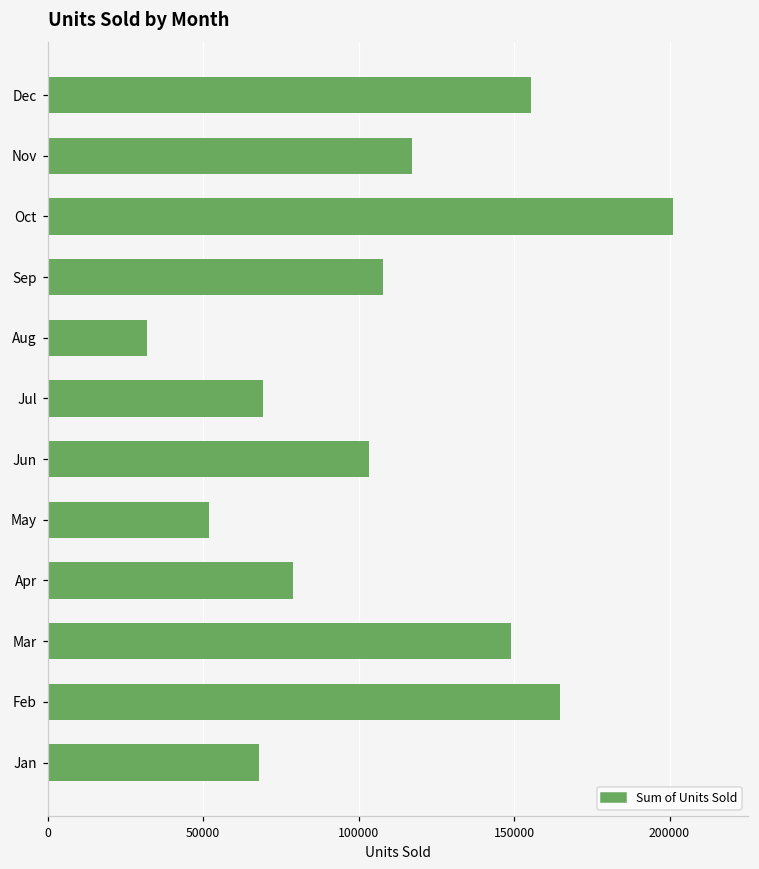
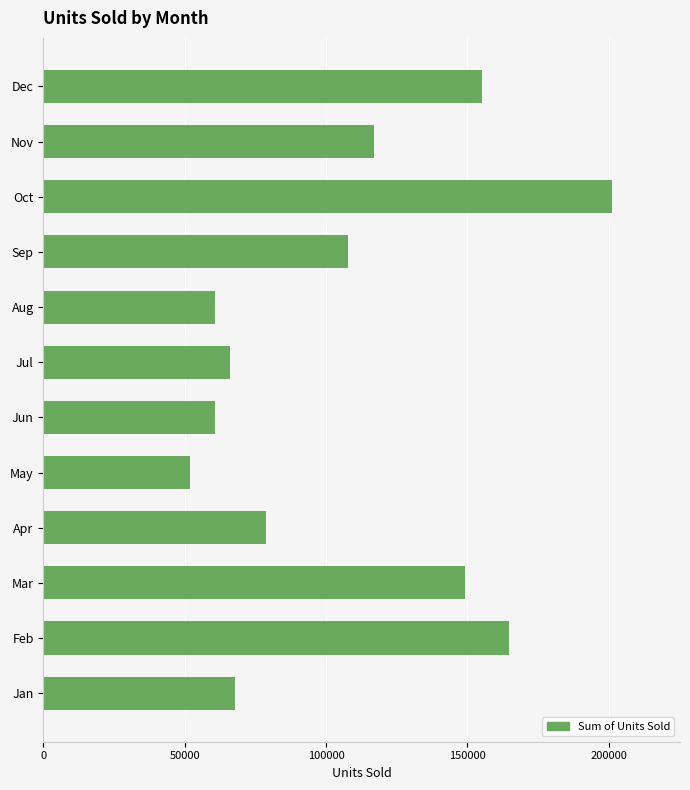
Aug: 32000 -> 61000
Jul: 69000 -> 66000
Jun: 103000 -> 61000
